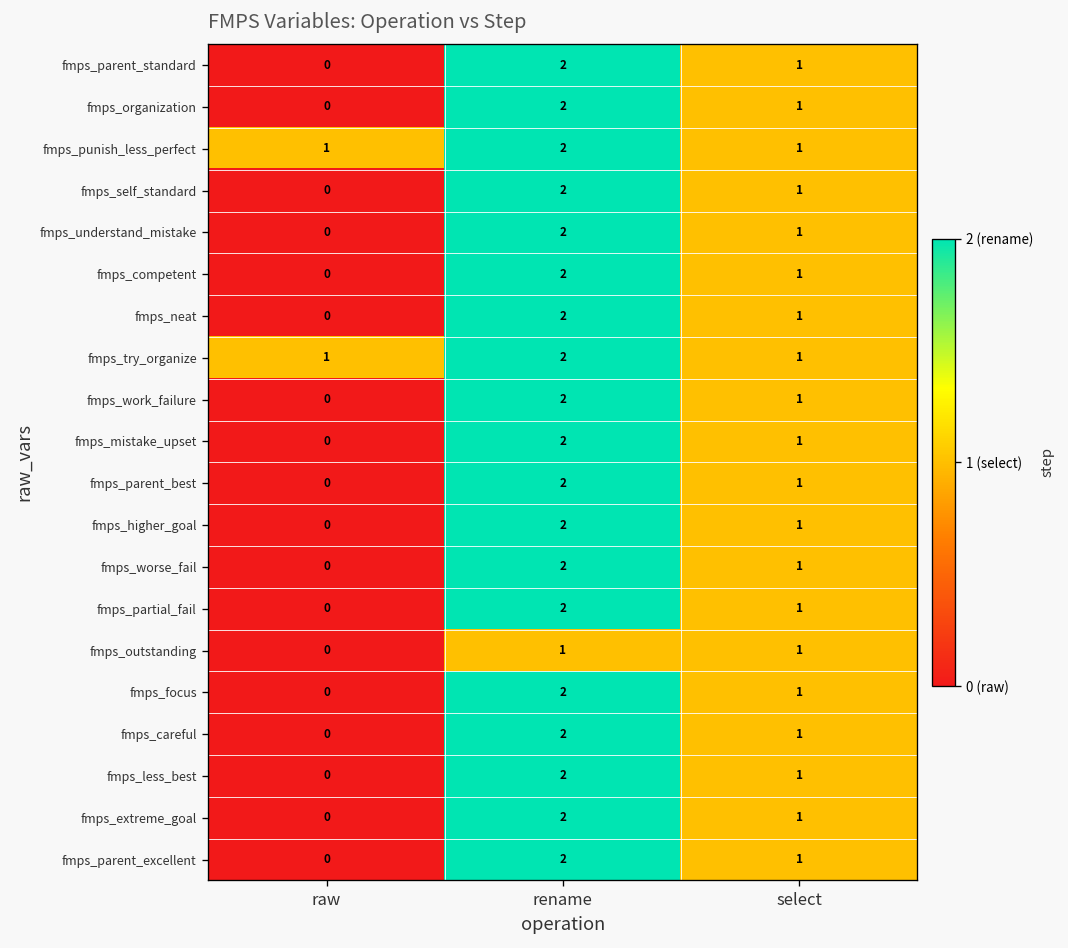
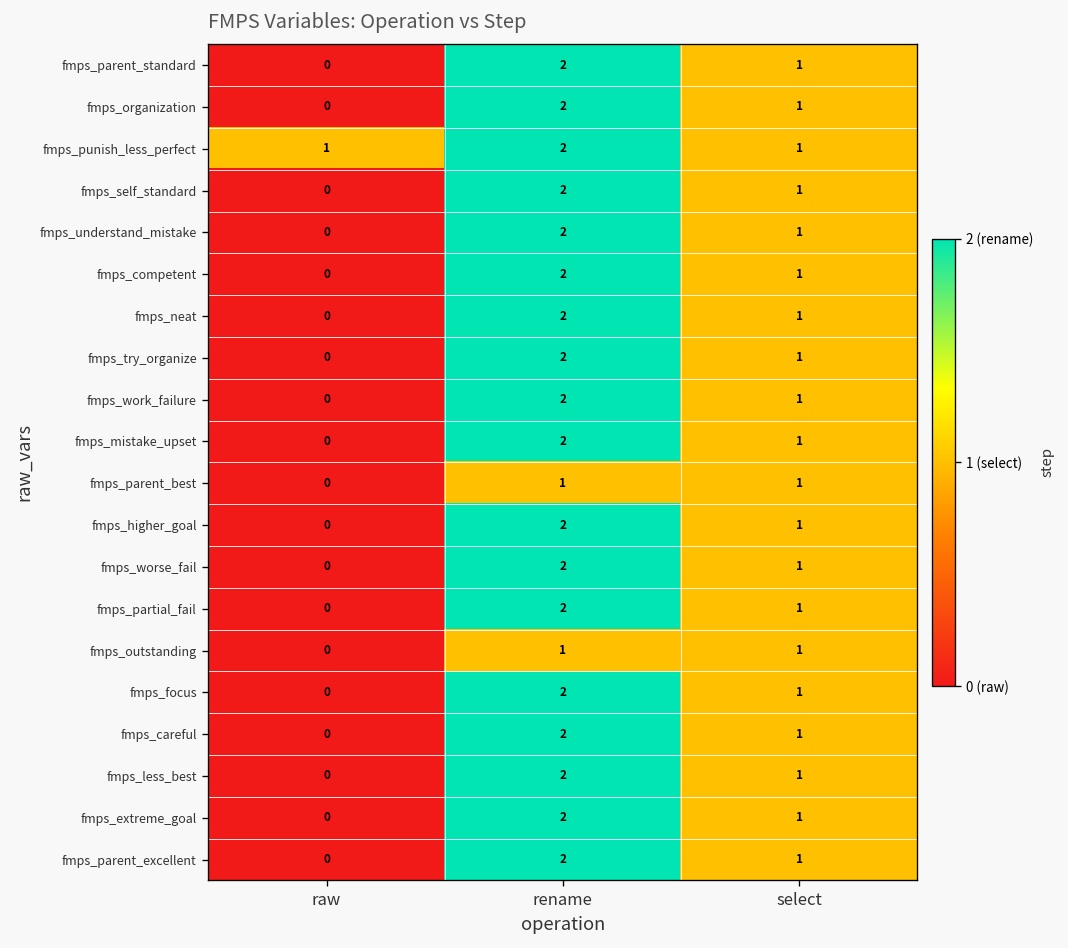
fmps_try_organize, raw: 1 -> 0
fmps_parent_best, rename: 2 -> 1
